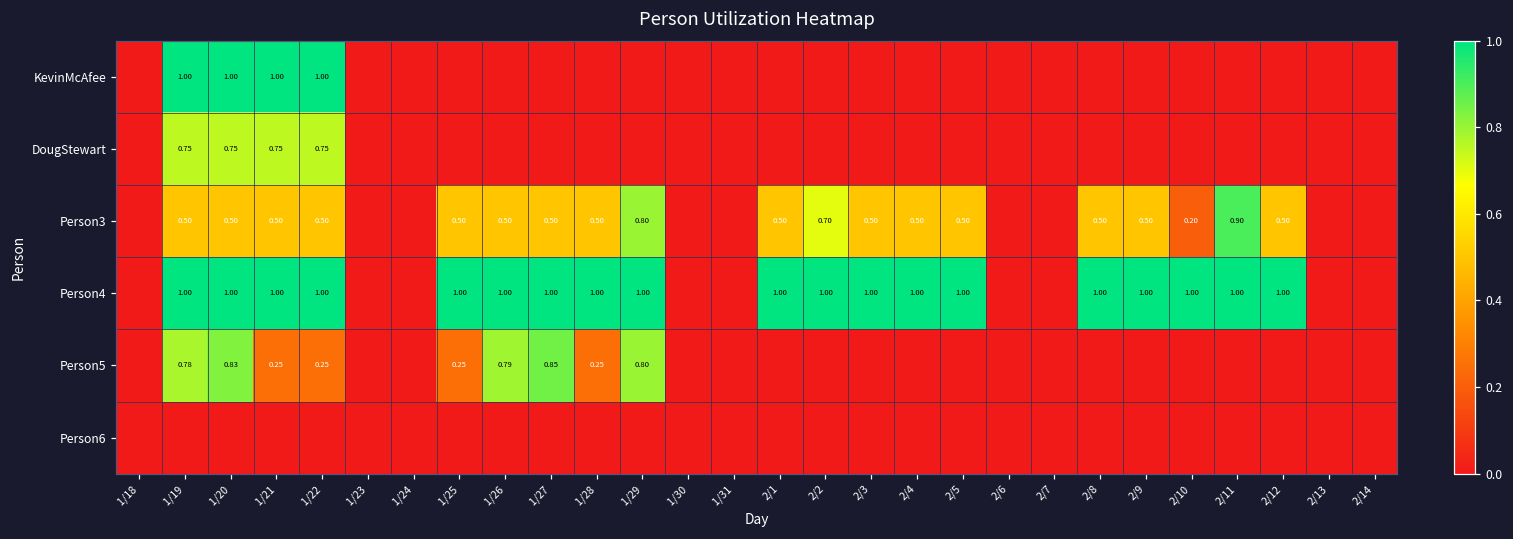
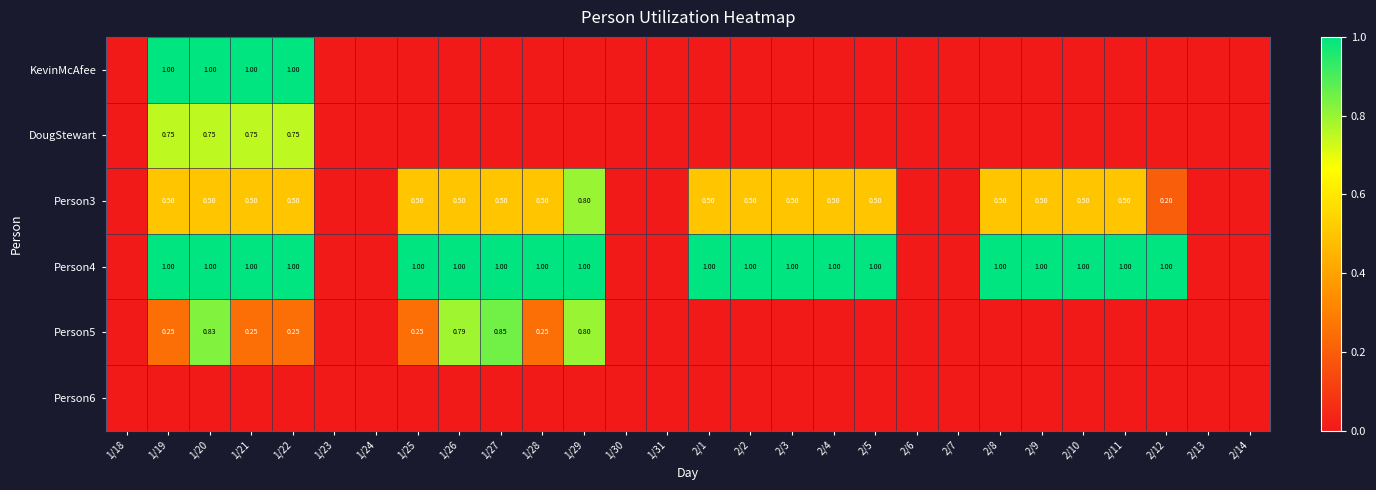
Person3, 2/2: 0.70 -> 0.50
Person3, 2/10: 0.20 -> 0.50
Person3, 2/11: 0.90 -> 0.50
Person3, 2/12: 0.50 -> 0.20
Person5, 1/19: 0.78 -> 0.25
